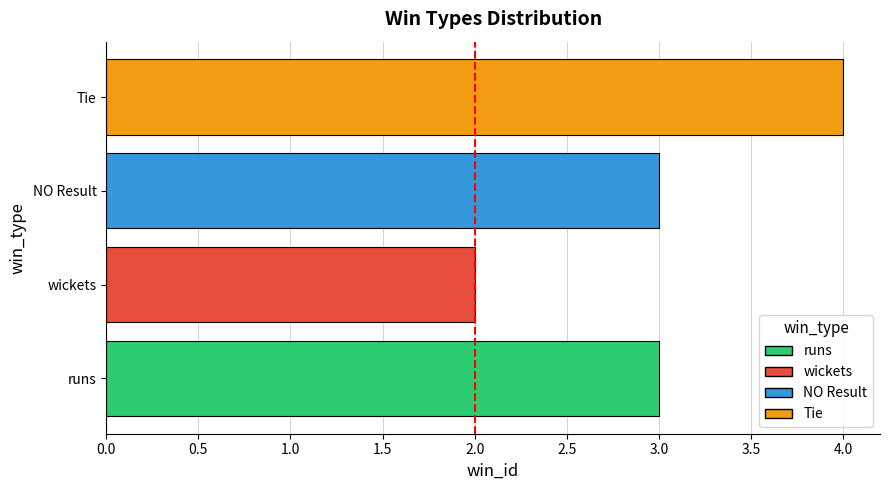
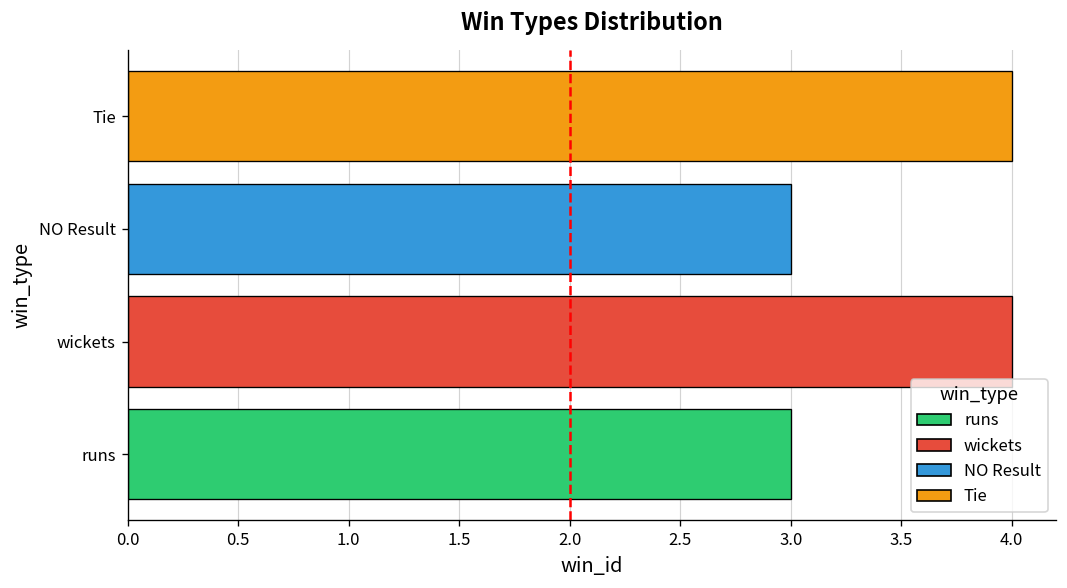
wickets: 2 -> 4
